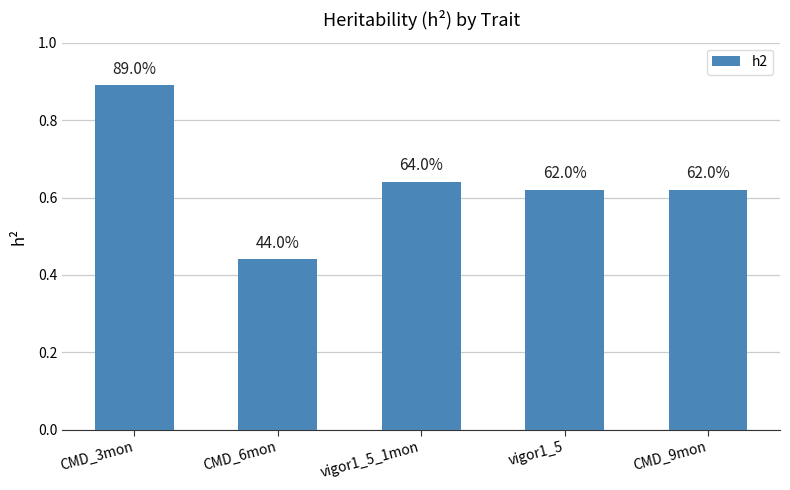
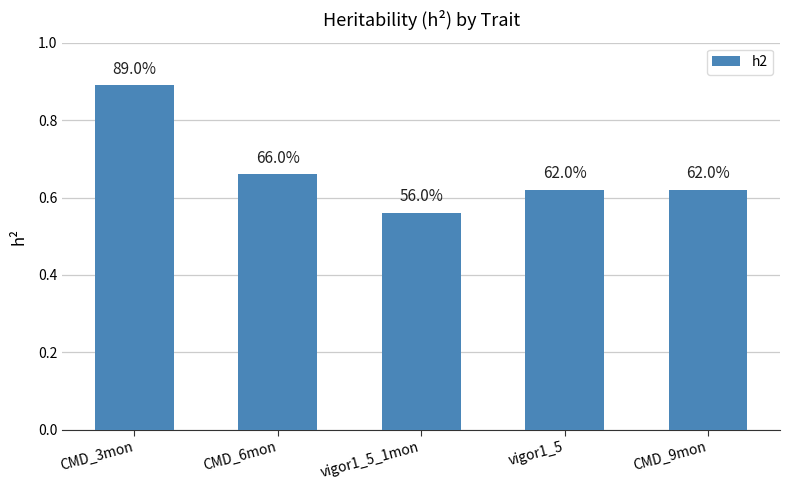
CMD_6mon: 44.0% -> 66.0%
vigor1_5_1mon: 64.0% -> 56.0%
